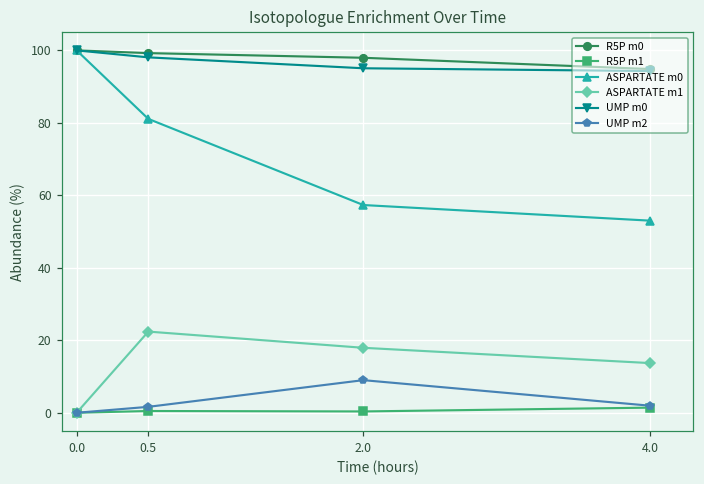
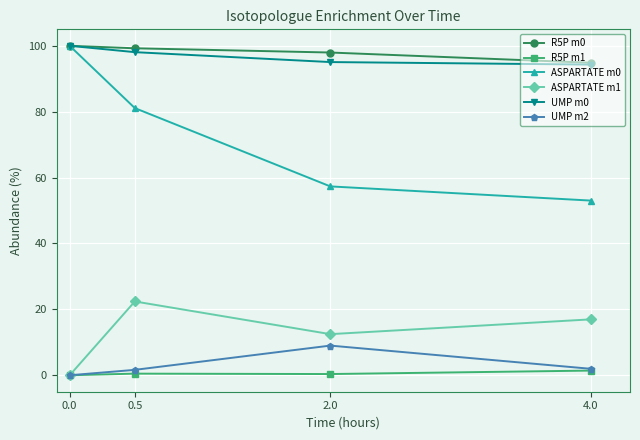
ASPARTATE m1, 2.0: 18 -> 12
ASPARTATE m1, 4.0: 14 -> 17
